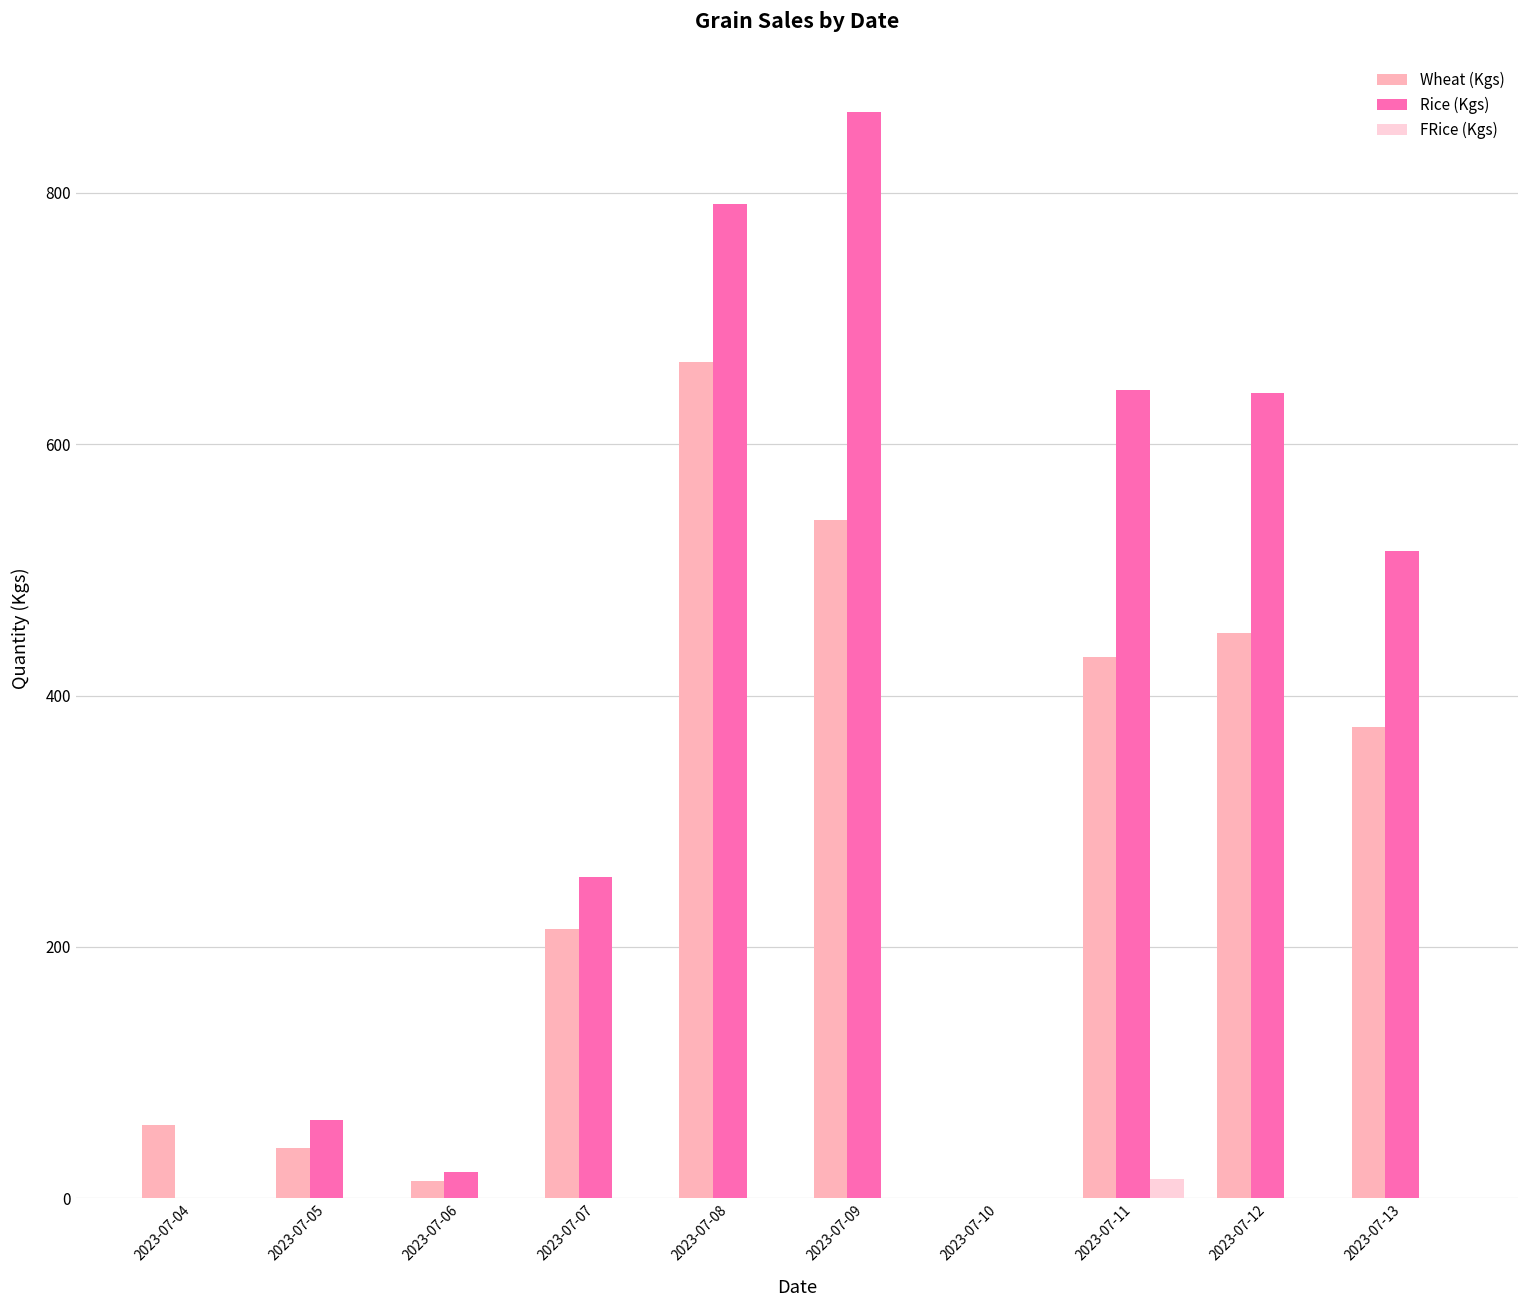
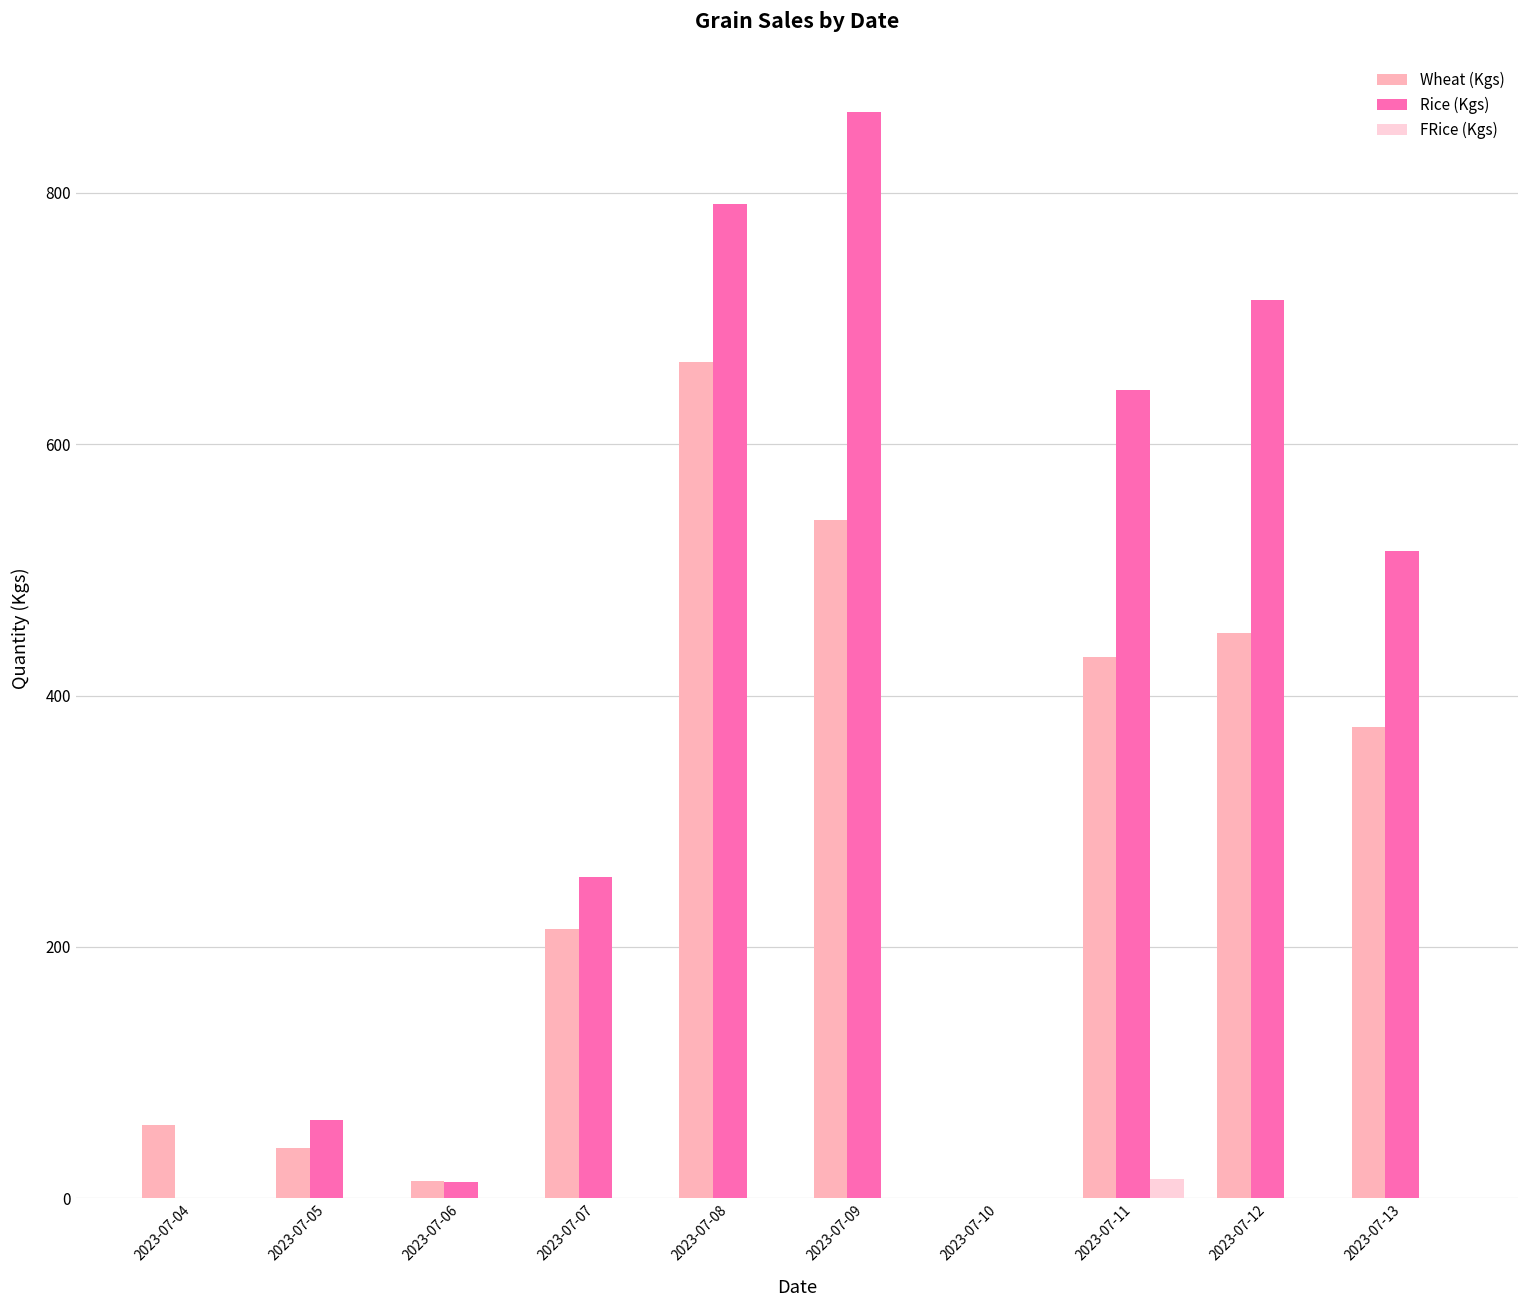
Rice (Kgs), 2023-07-06: 21 -> 13
Rice (Kgs), 2023-07-12: 641 -> 715
